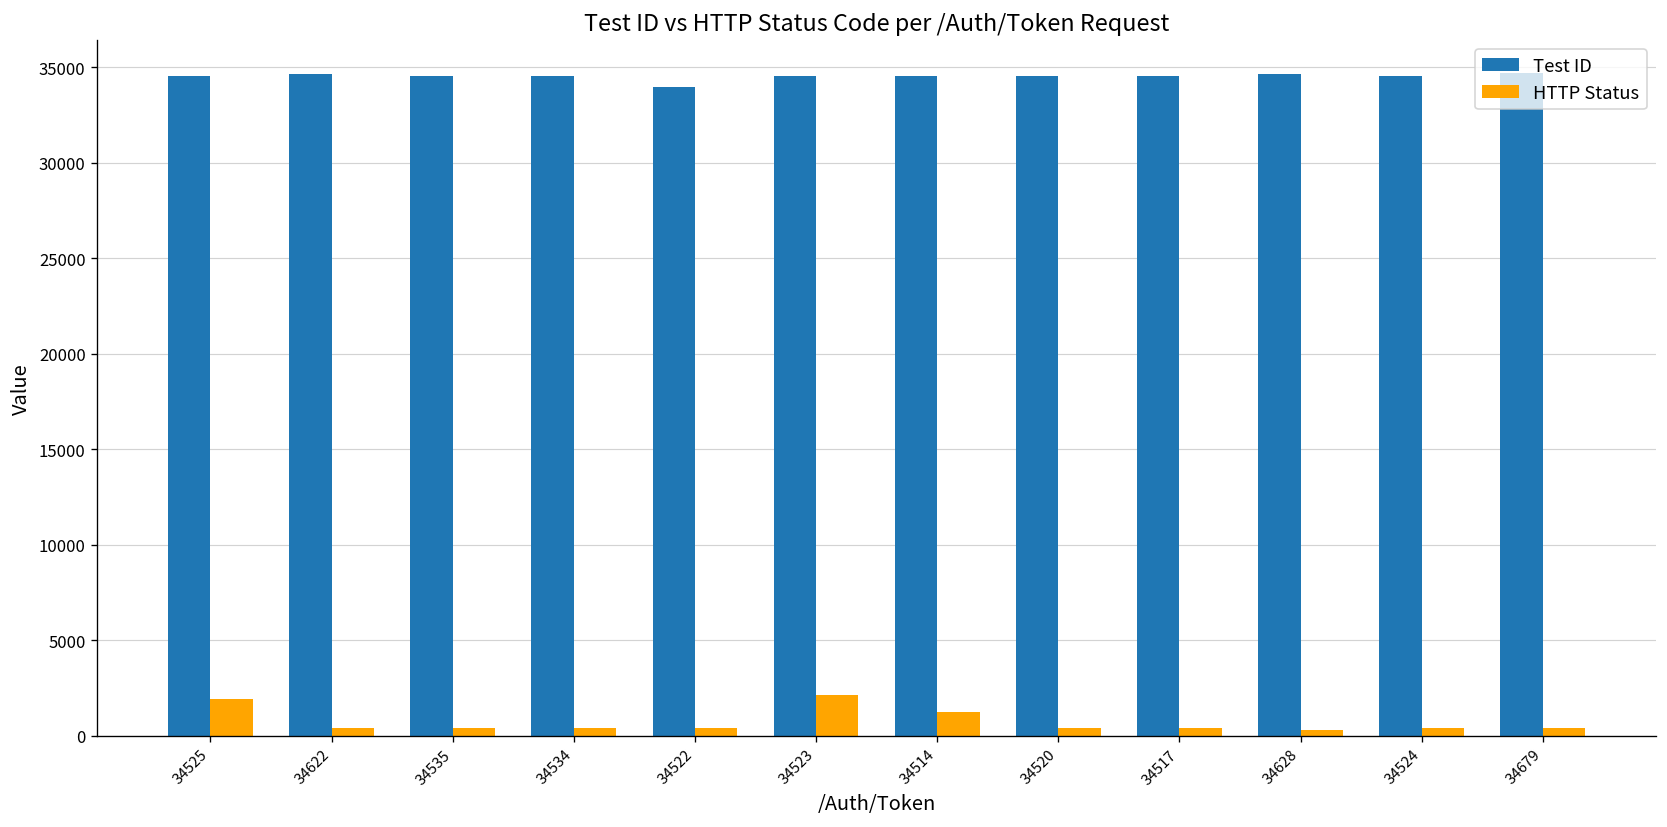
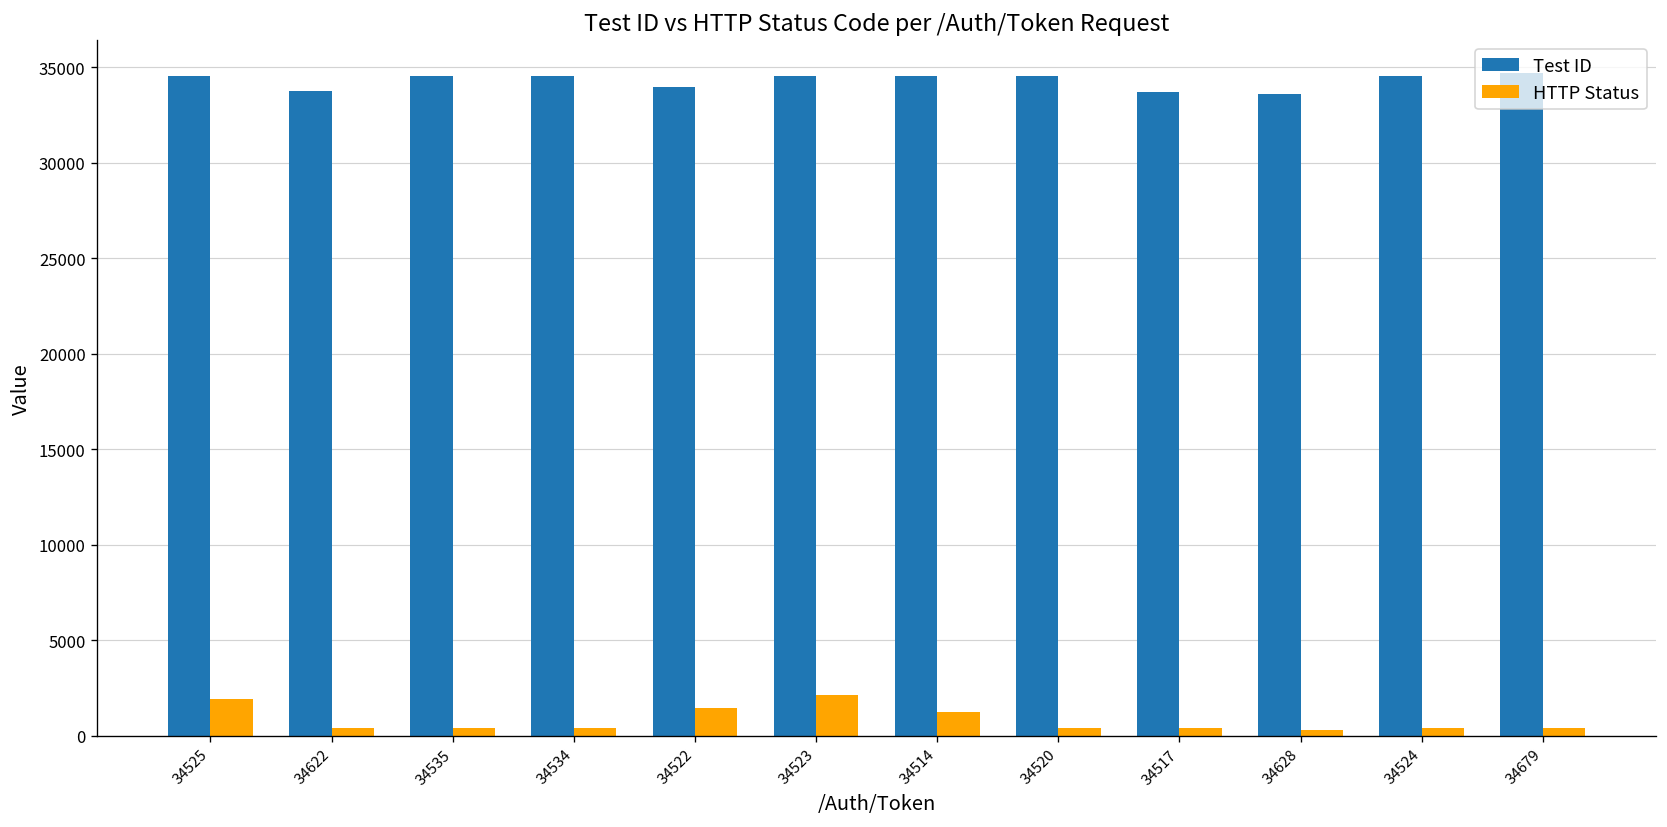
Test ID, 34622: 34600 -> 33800
HTTP Status, 34522: 400 -> 1400
Test ID, 34517: 34500 -> 33700
Test ID, 34628: 34600 -> 33600
